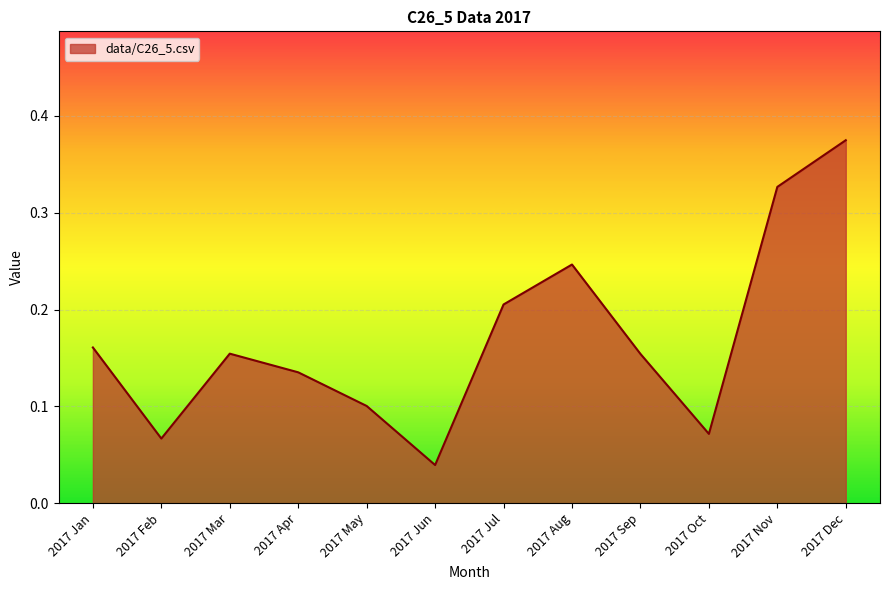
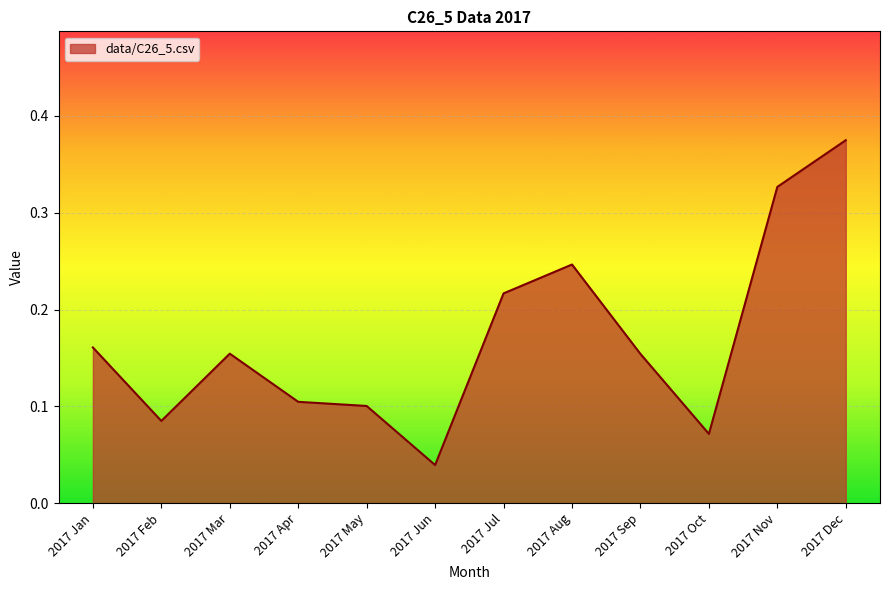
2017 Feb: 0.07 -> 0.08
2017 Apr: 0.14 -> 0.10
2017 Jul: 0.21 -> 0.22
